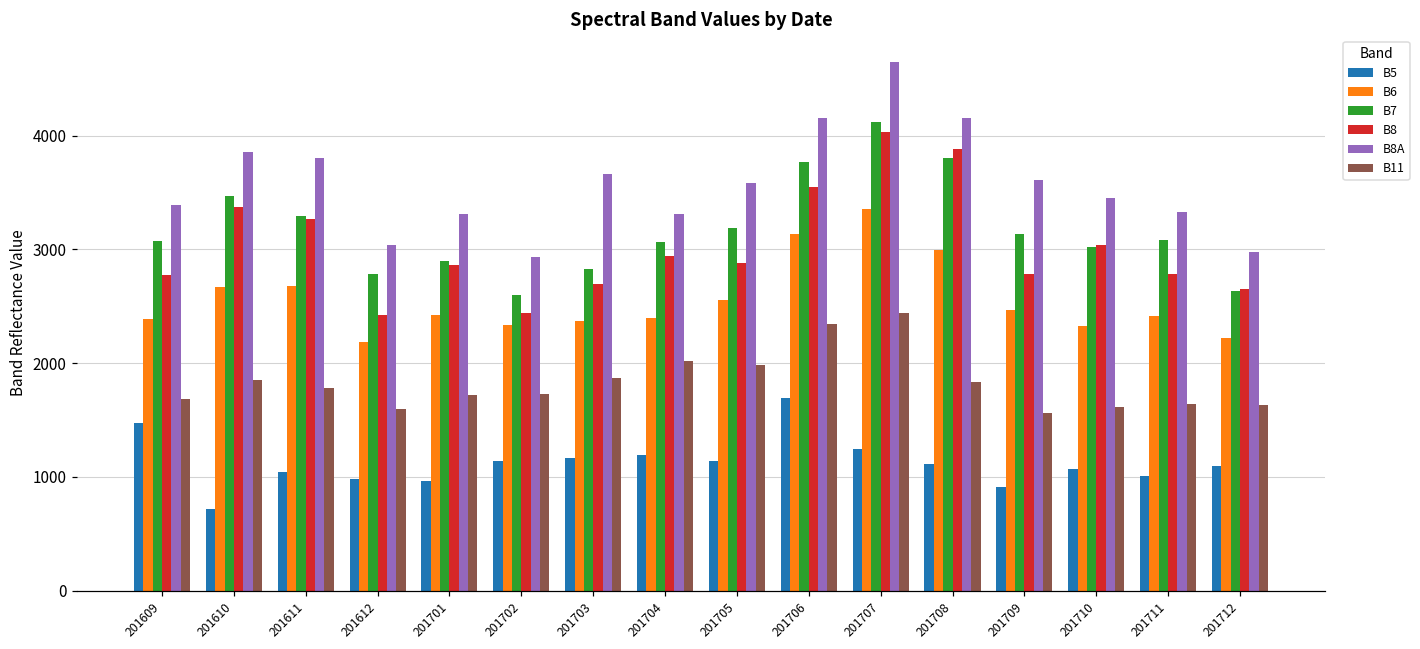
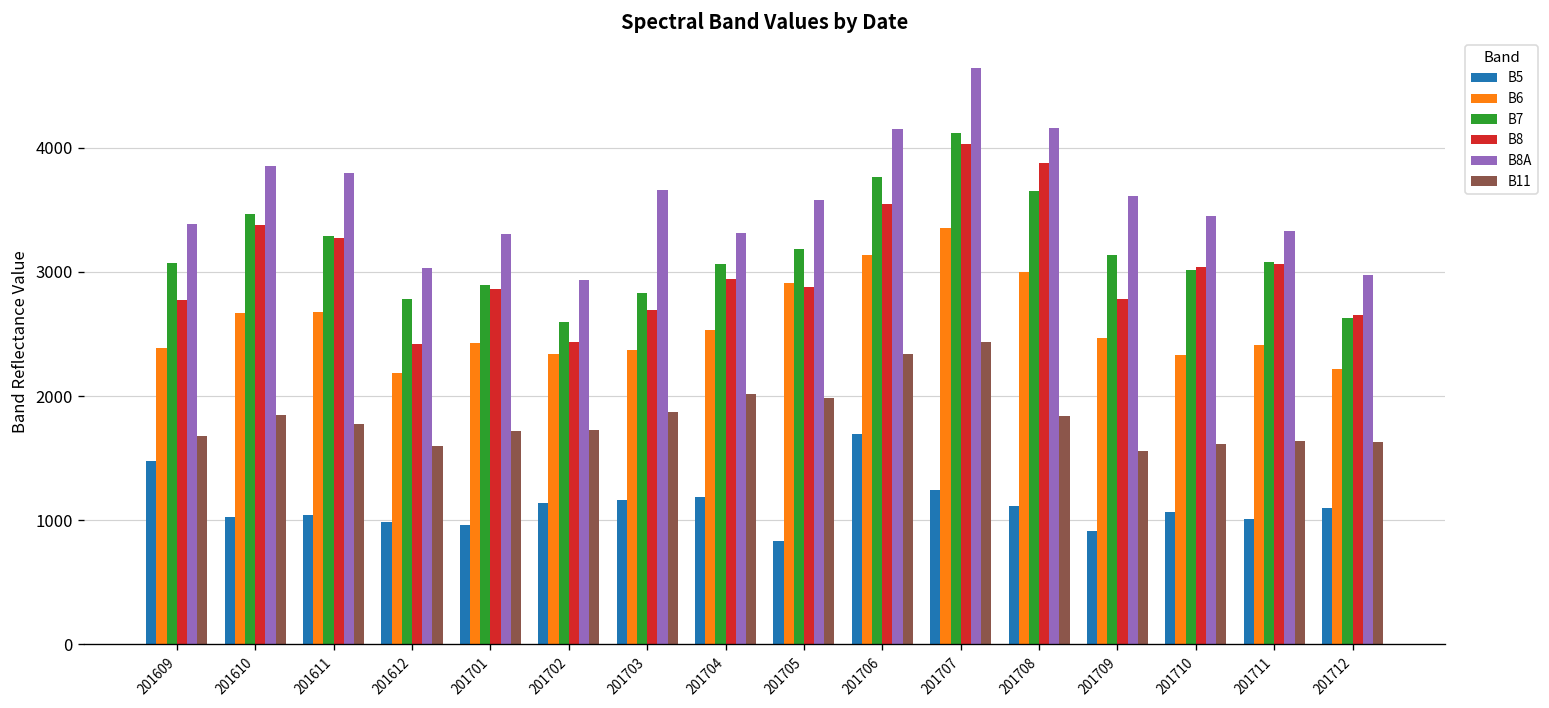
B5, 201610: 720 -> 1020
B6, 201704: 2400 -> 2530
B5, 201705: 1140 -> 830
B6, 201705: 2550 -> 2910
B7, 201708: 3800 -> 3650
B8, 201711: 2780 -> 3060
